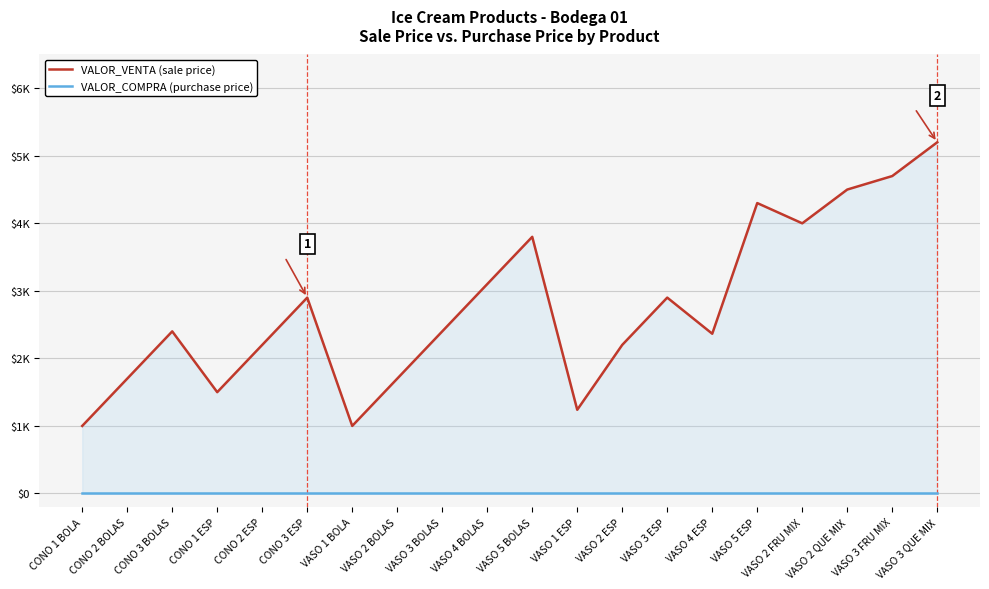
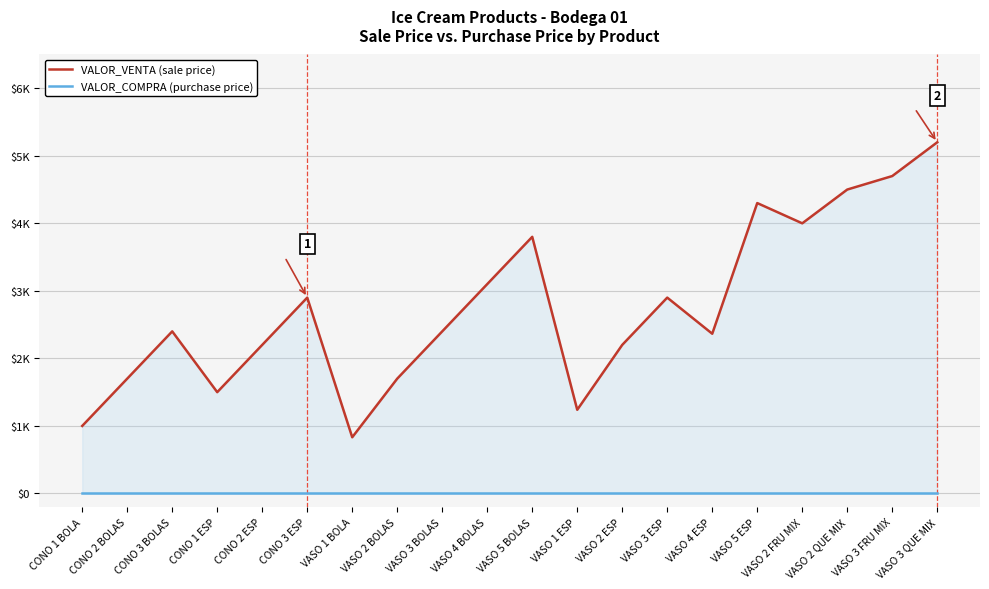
VALOR_VENTA (sale price), VASO 1 BOLA: $1000 -> $800
